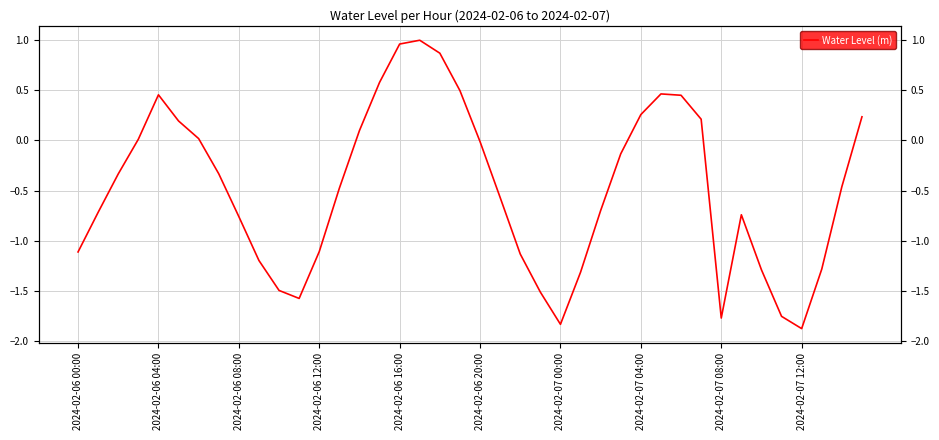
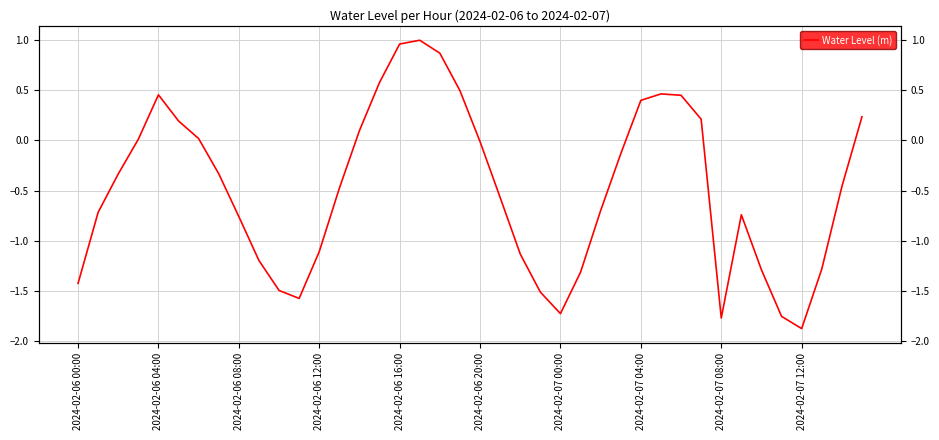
2024-02-06 00:00: -1.11 -> -1.42
2024-02-07 00:00: -1.83 -> -1.72
2024-02-07 04:00: 0.26 -> 0.40
